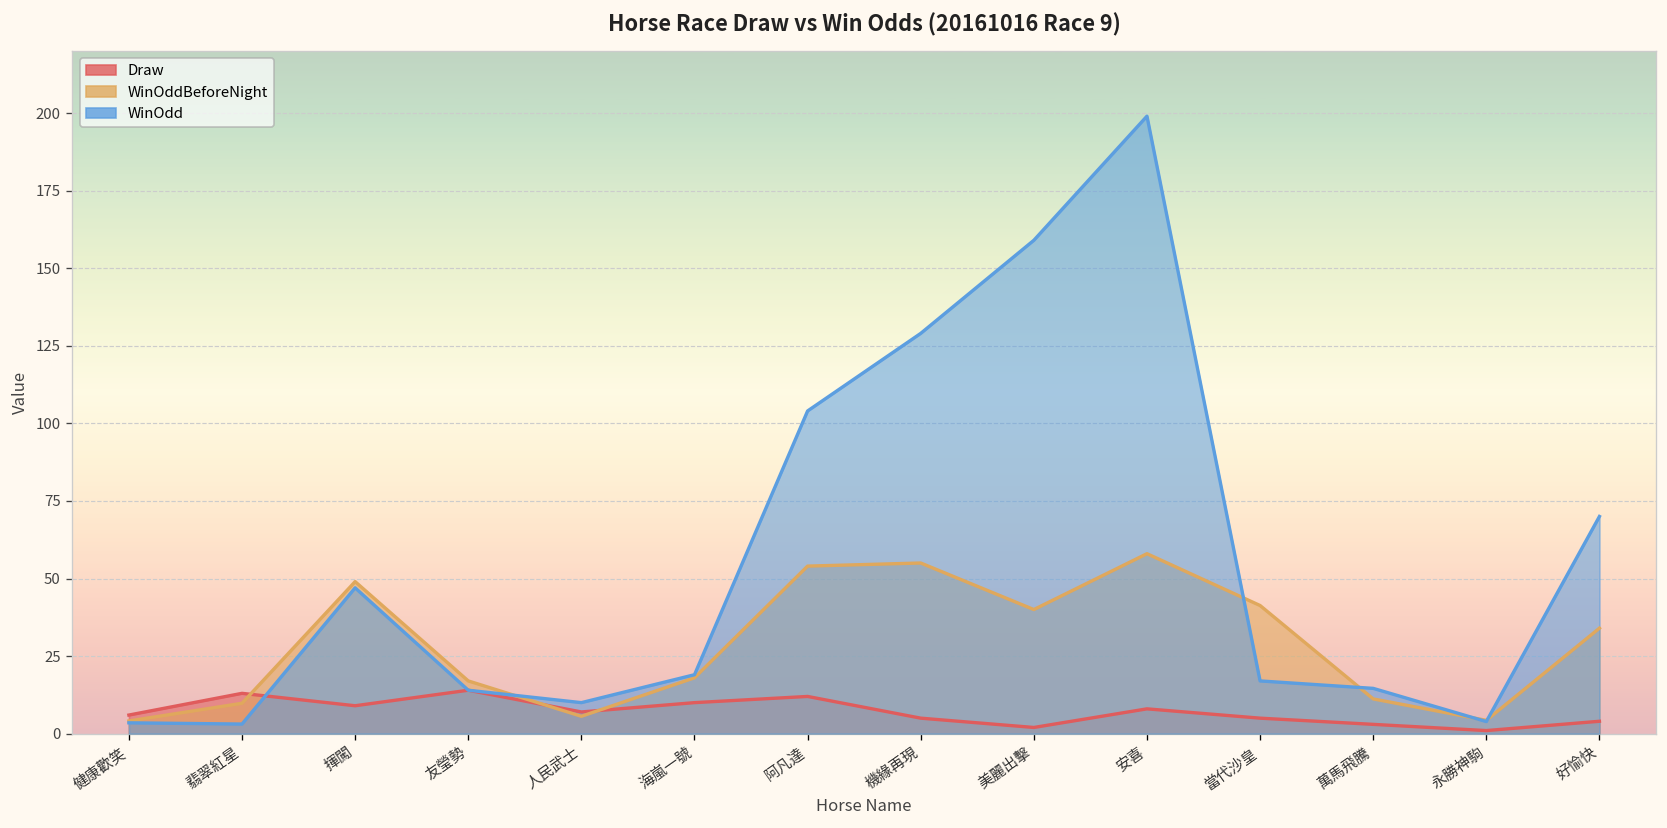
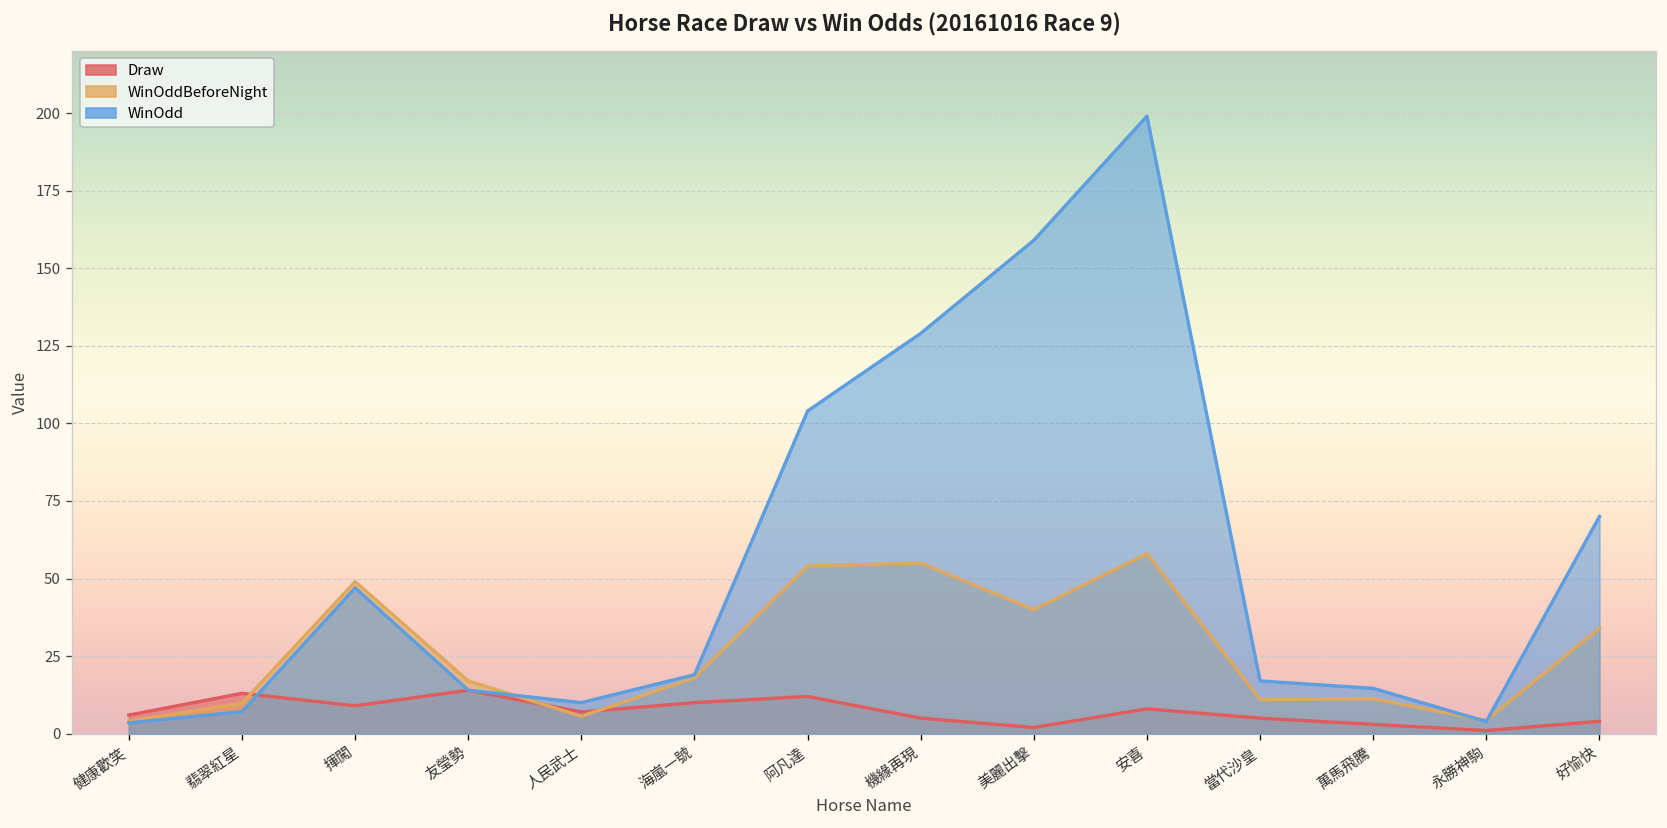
WinOdd, 翡翠紅星: 3 -> 7
WinOddBeforeNight, 當代沙皇: 41 -> 11
